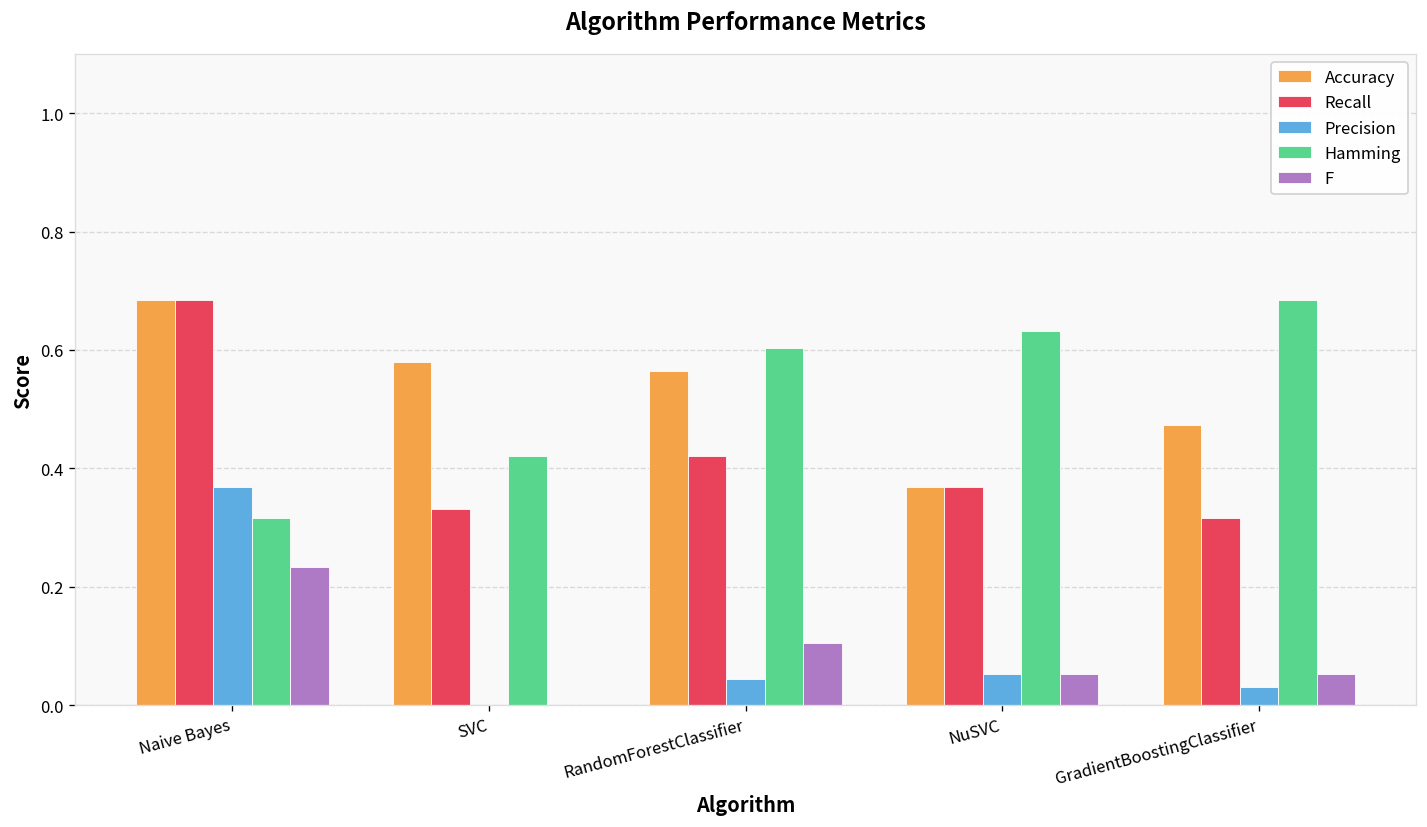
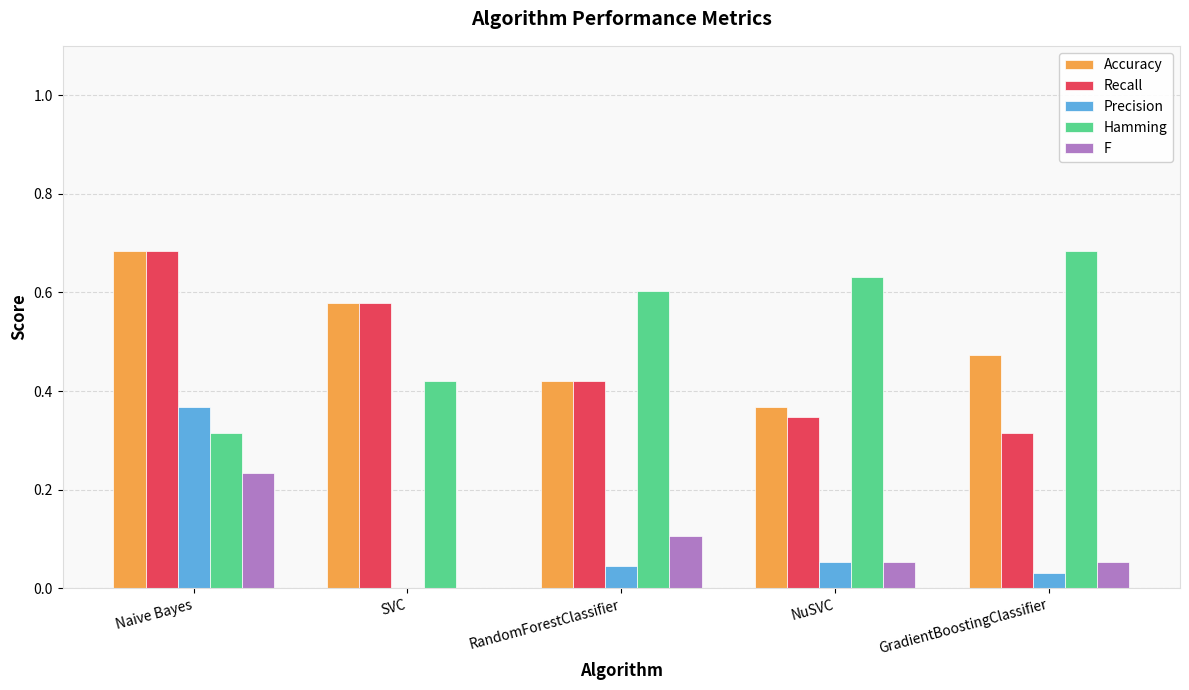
Recall, SVC: 0.33 -> 0.58
Accuracy, RandomForestClassifier: 0.56 -> 0.42
Recall, NuSVC: 0.37 -> 0.35
